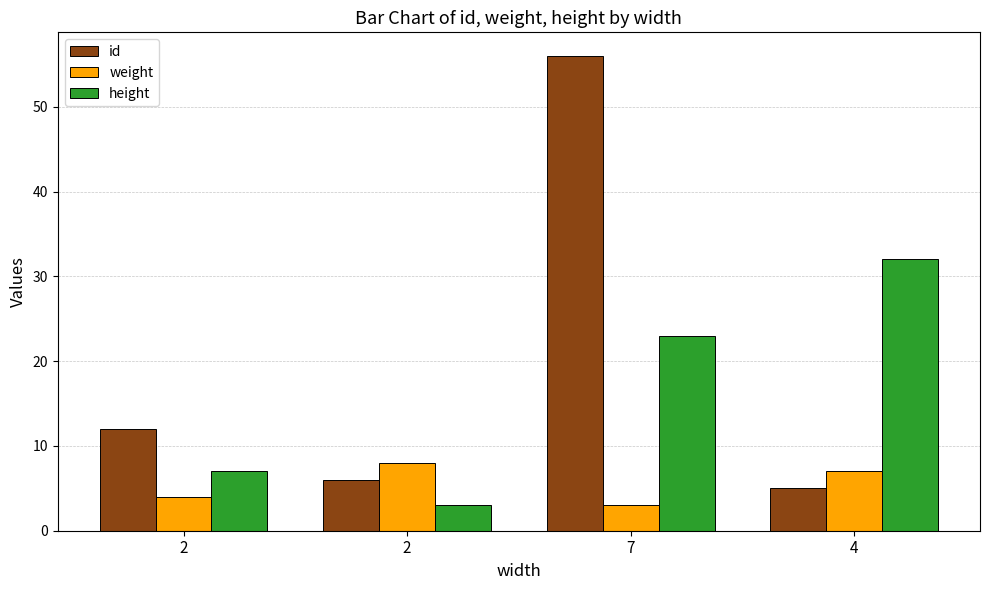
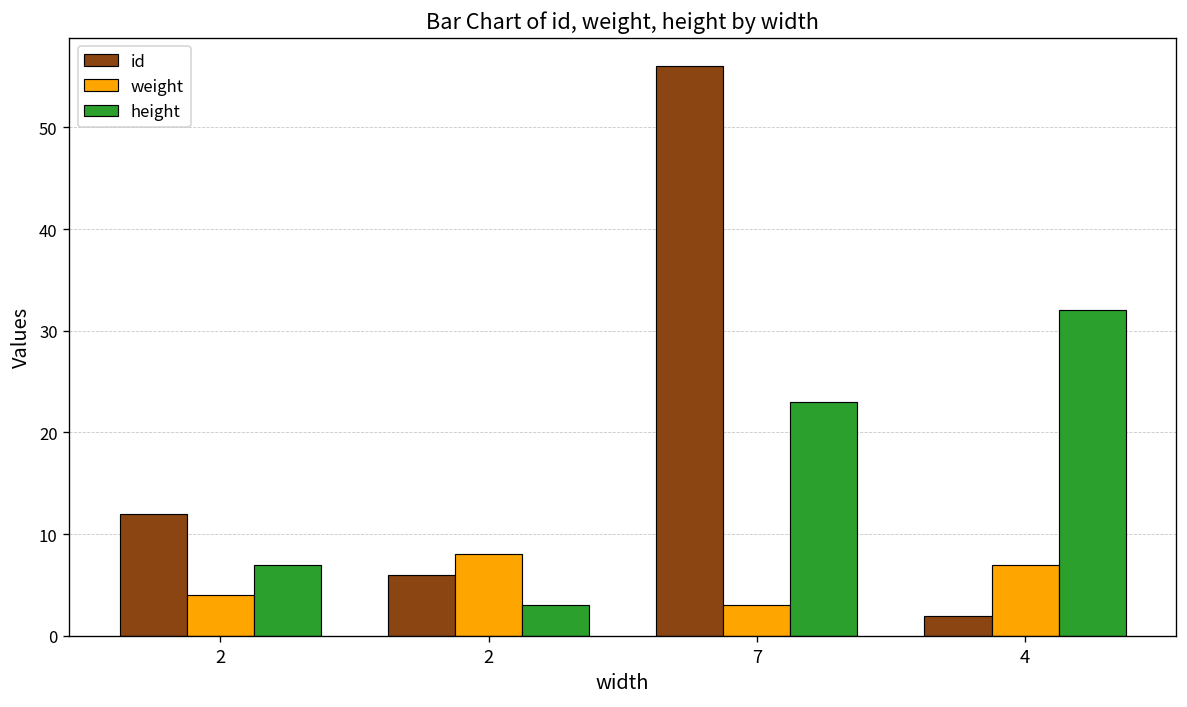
id, 4: 5 -> 2
